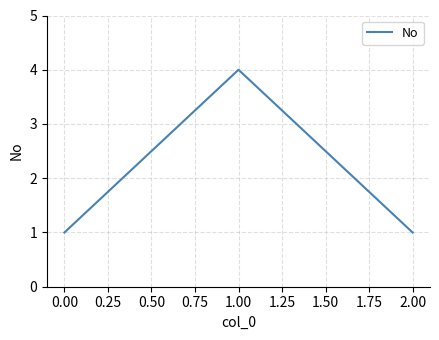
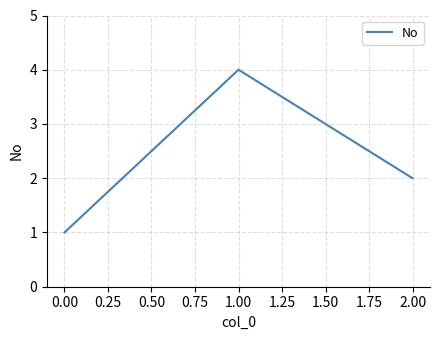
2.00: 1 -> 2
